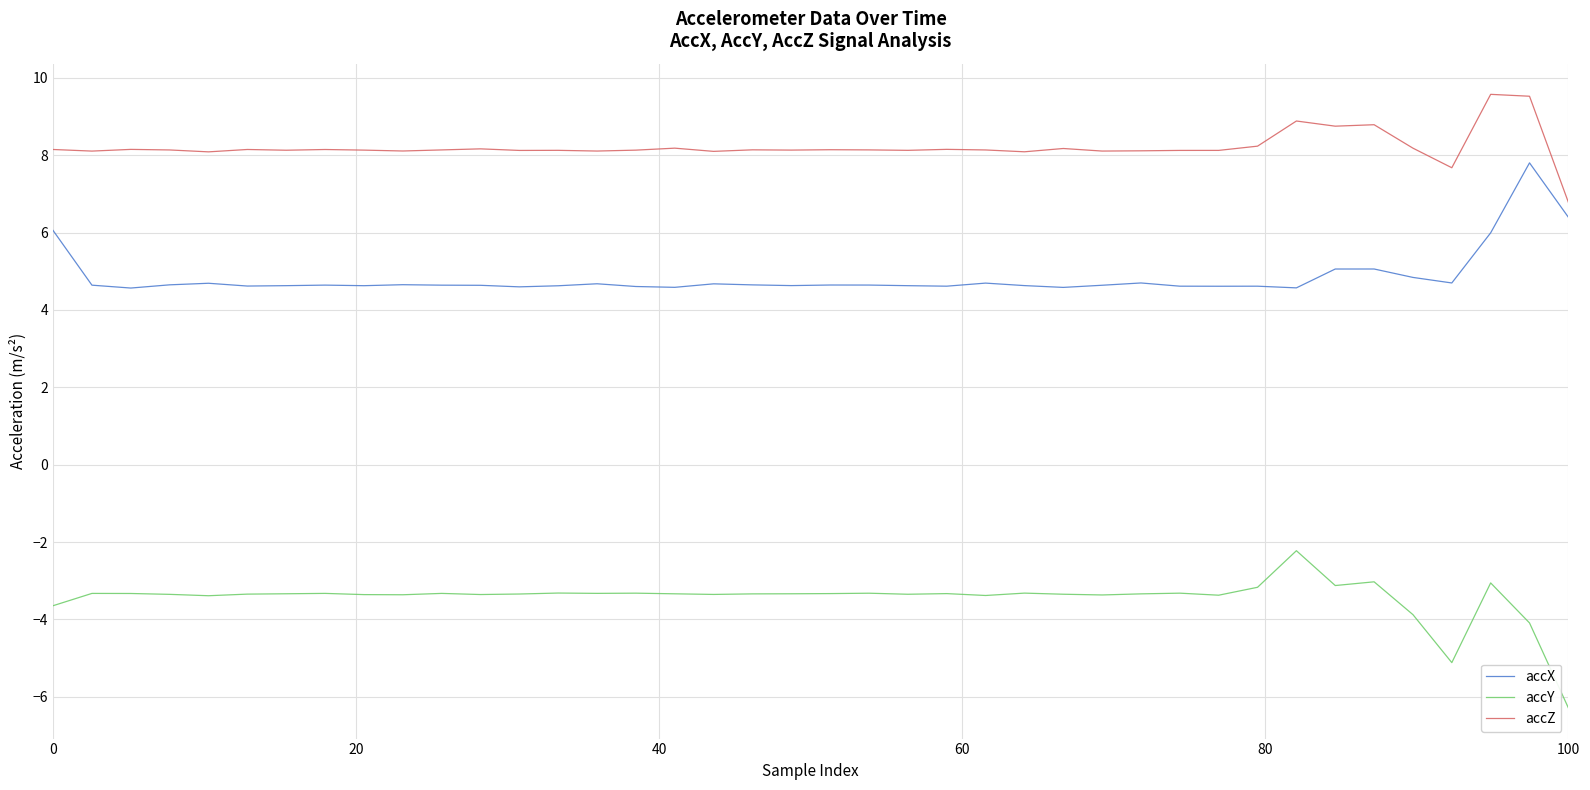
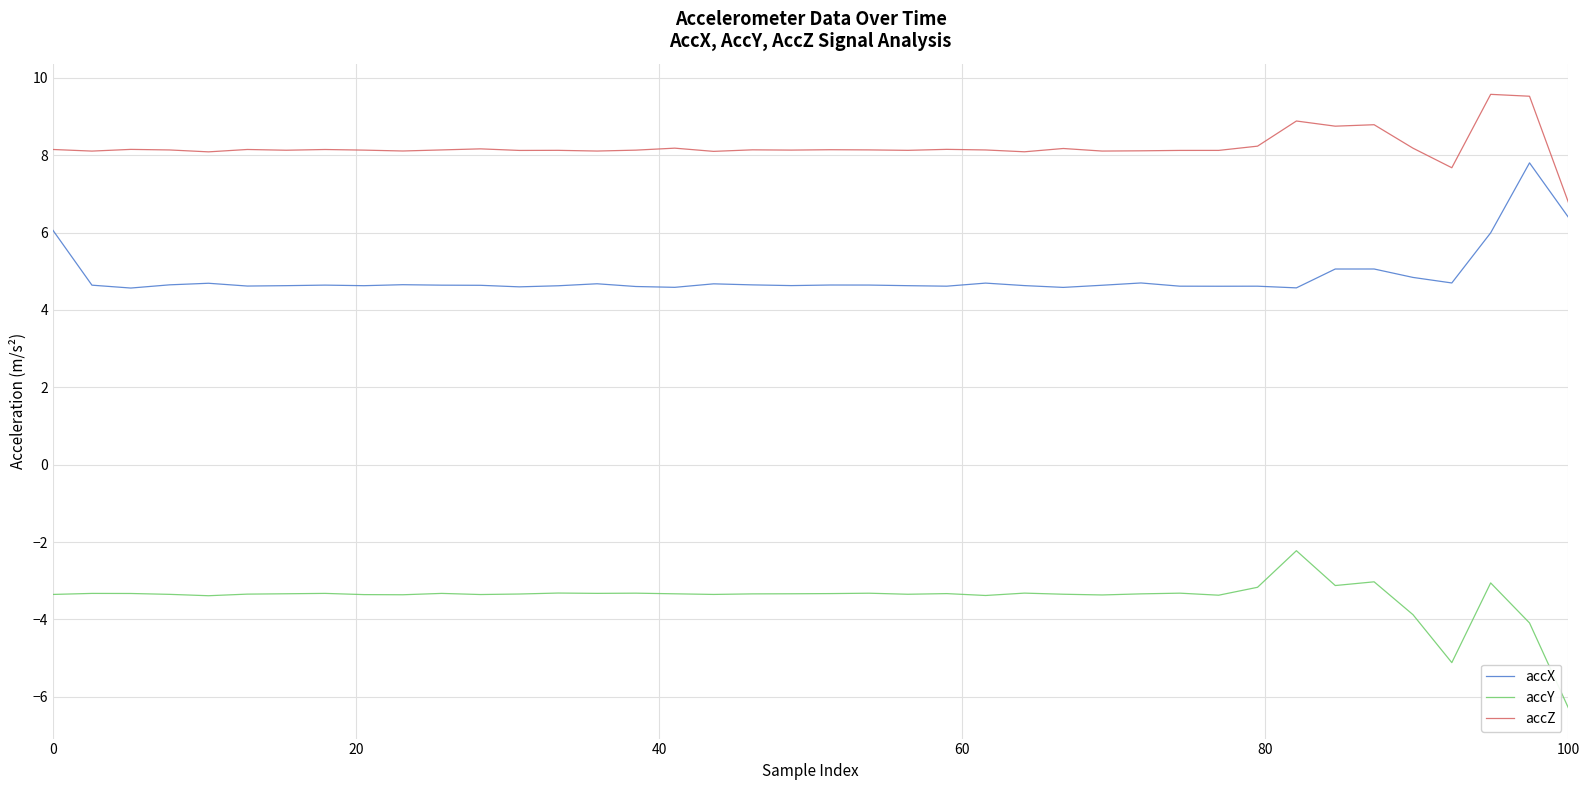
accY, 0: -3.6 -> -3.4
